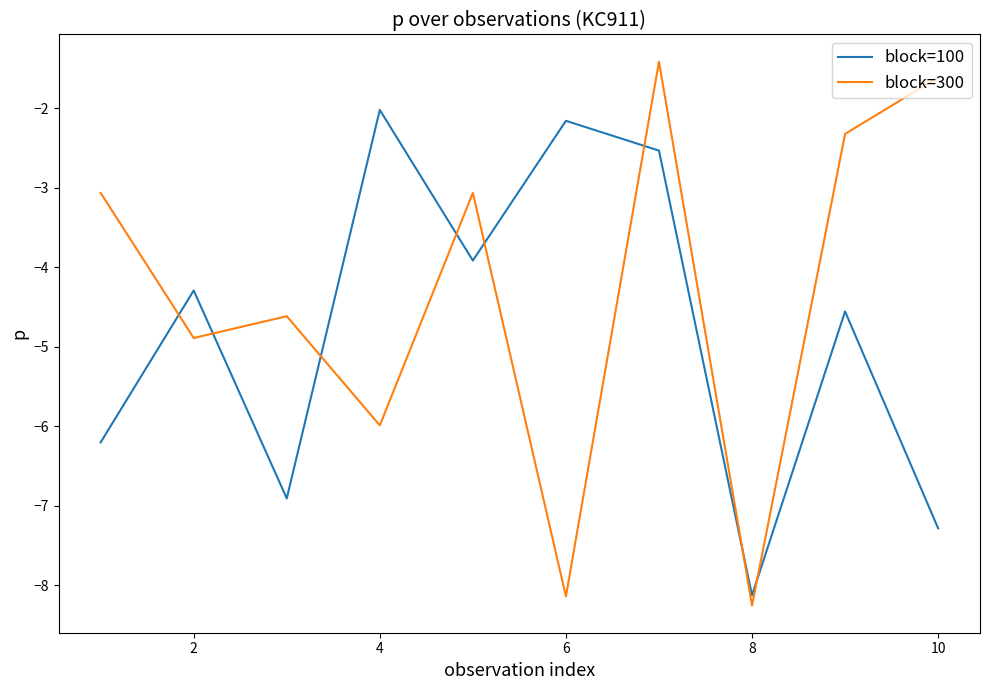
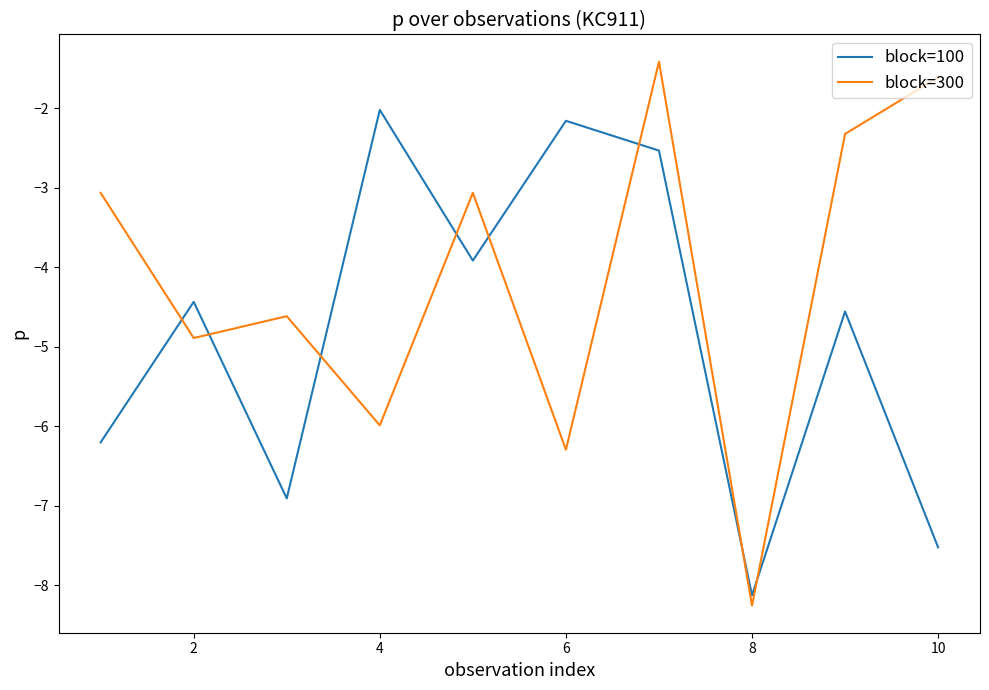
block=100, 2: -4.3 -> -4.4
block=300, 6: -8.1 -> -6.3
block=100, 10: -7.3 -> -7.5
